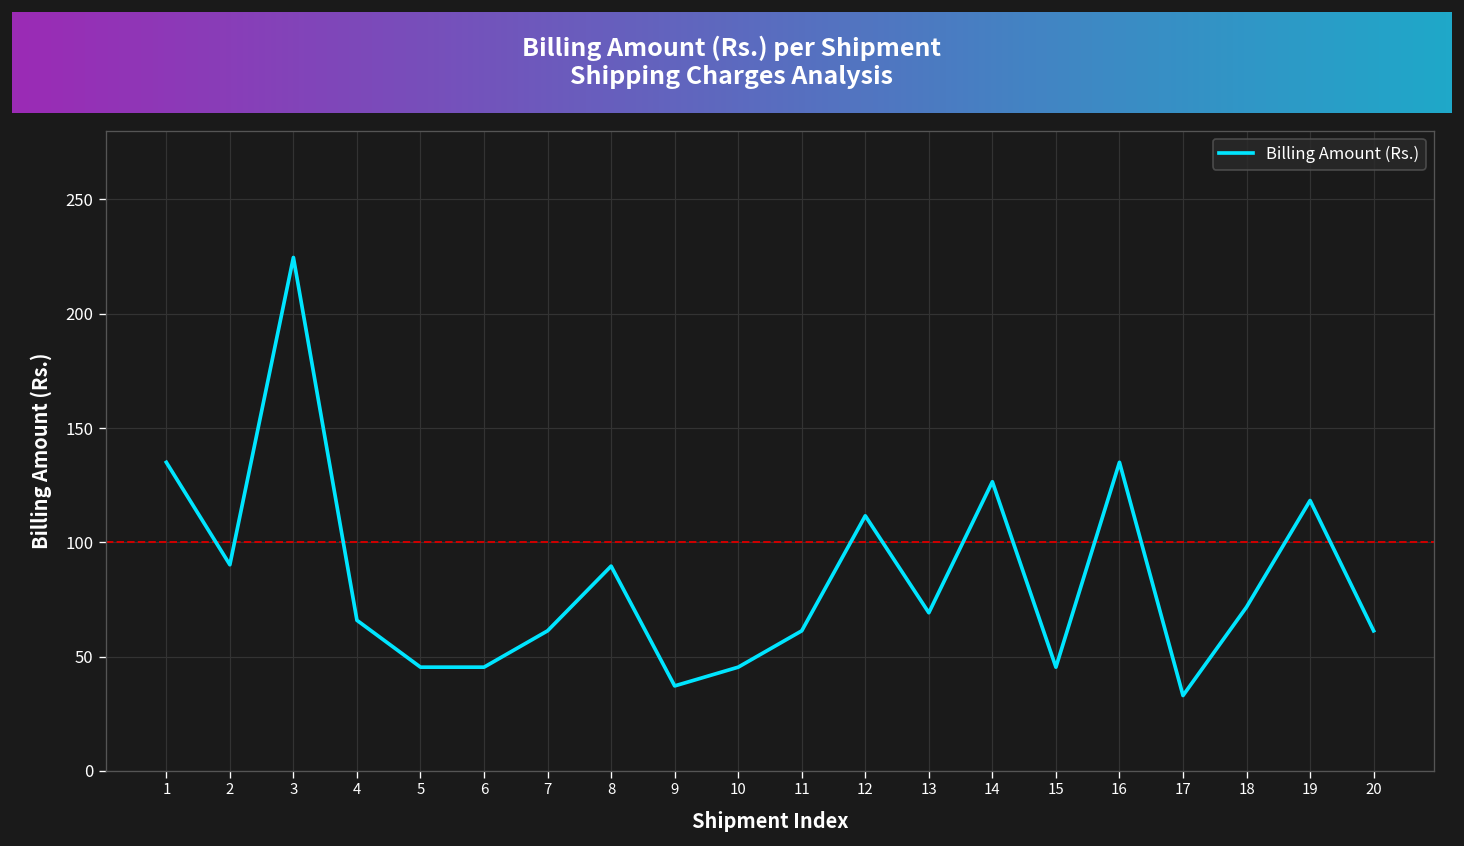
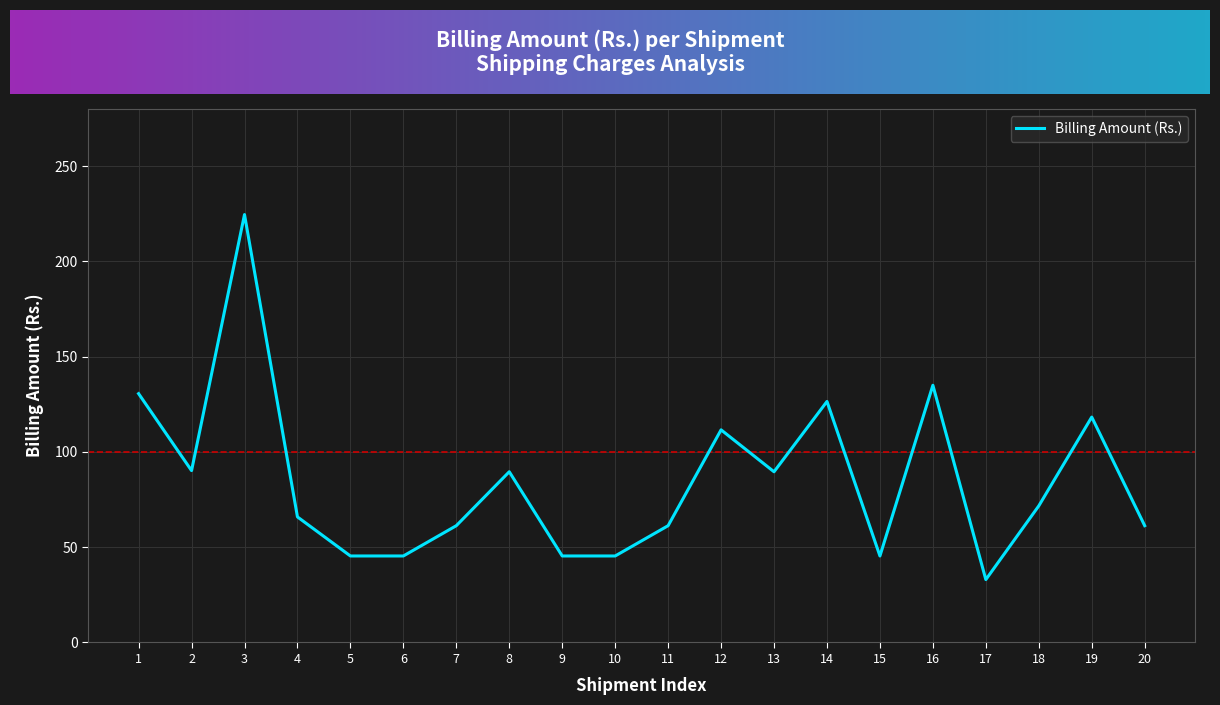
1: 135 -> 131
9: 37 -> 45
13: 69 -> 90
